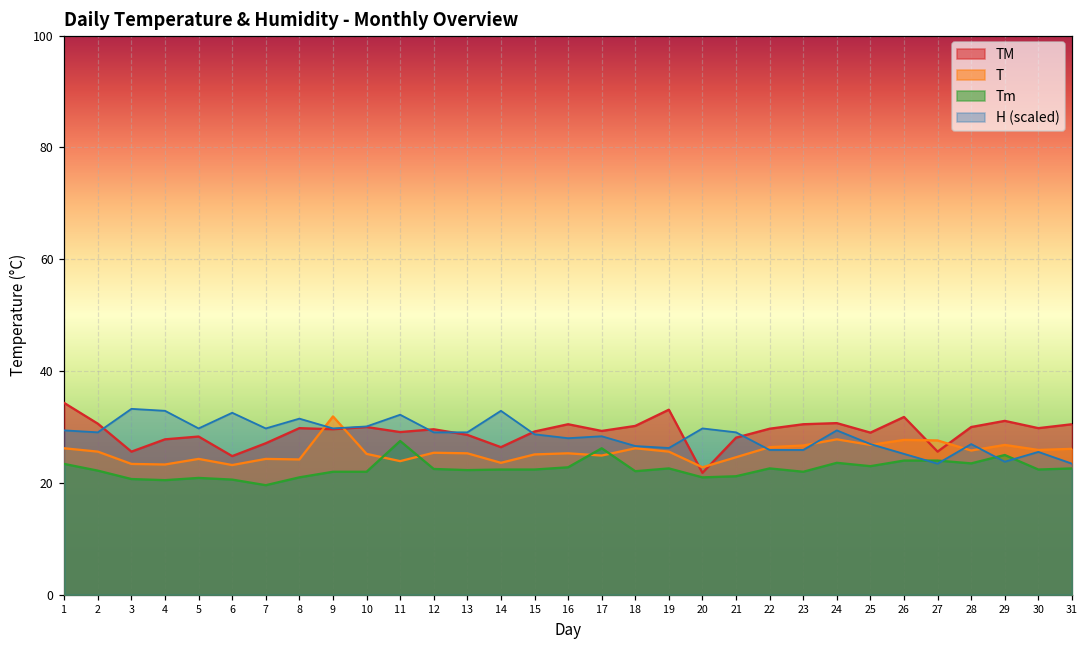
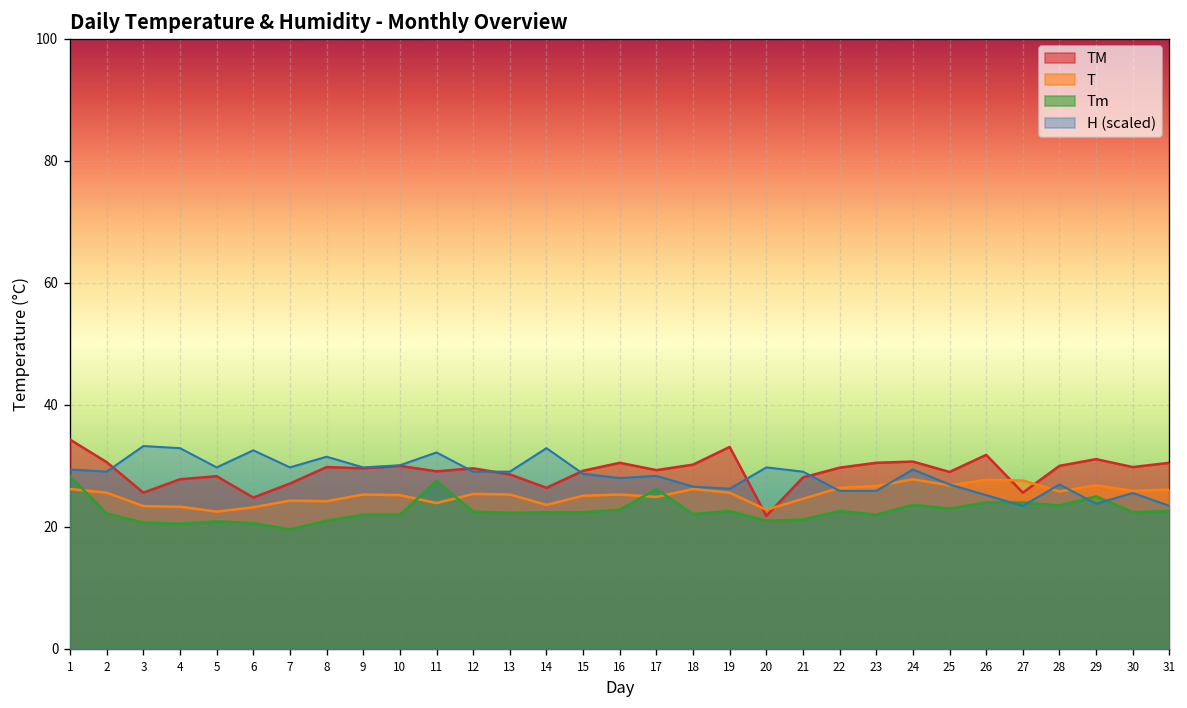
Tm, 1: 23 -> 28
T, 5: 24 -> 23
T, 9: 32 -> 25
